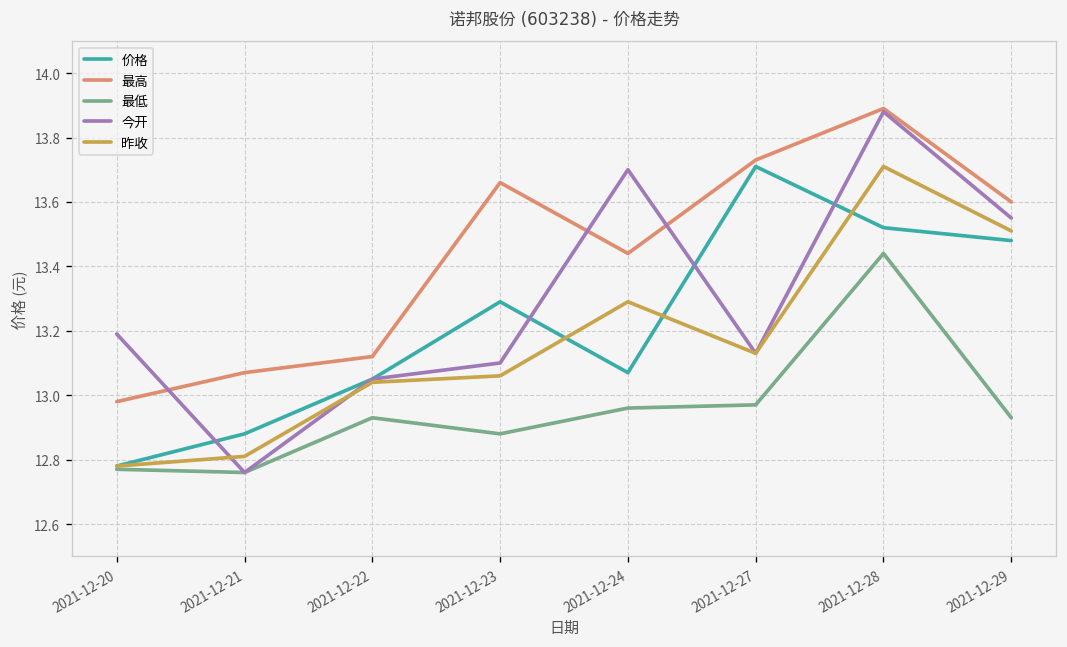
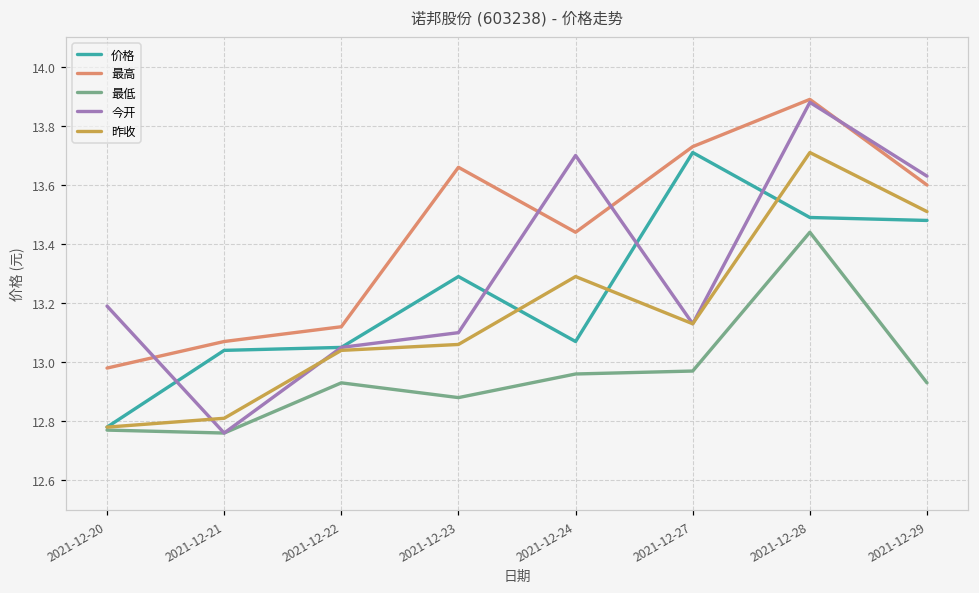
价格, 2021-12-21: 12.88 -> 13.04
价格, 2021-12-28: 13.52 -> 13.49
今开, 2021-12-29: 13.55 -> 13.63
